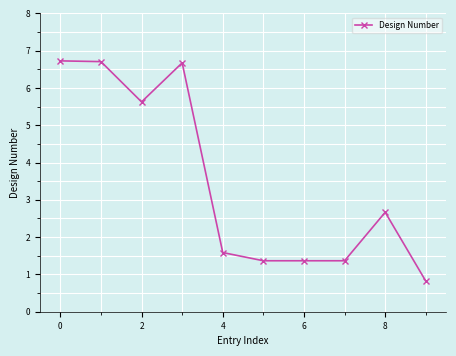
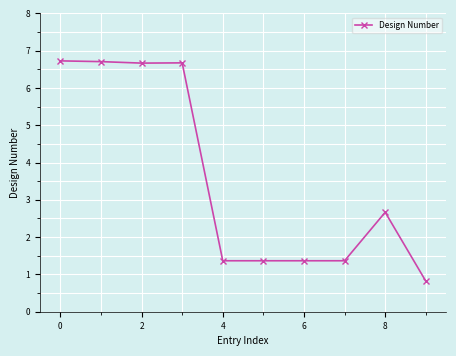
2: 5.6 -> 6.7
4: 1.6 -> 1.4
